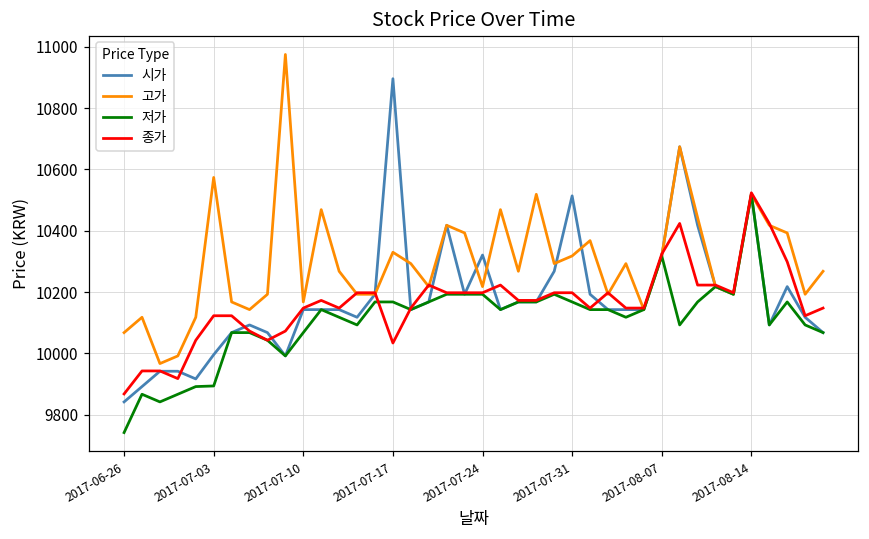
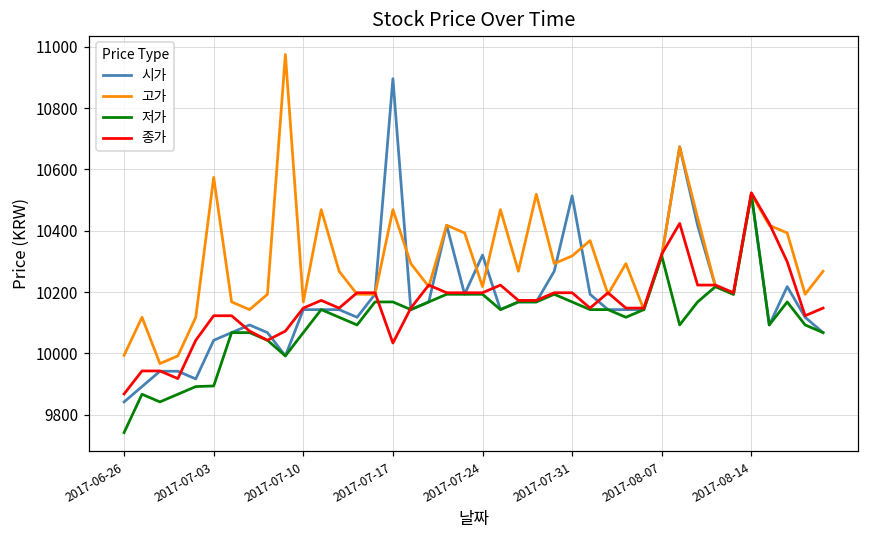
고가, 2017-06-26: 10070 -> 9990
시가, 2017-07-03: 10000 -> 10040
고가, 2017-07-17: 10330 -> 10470
